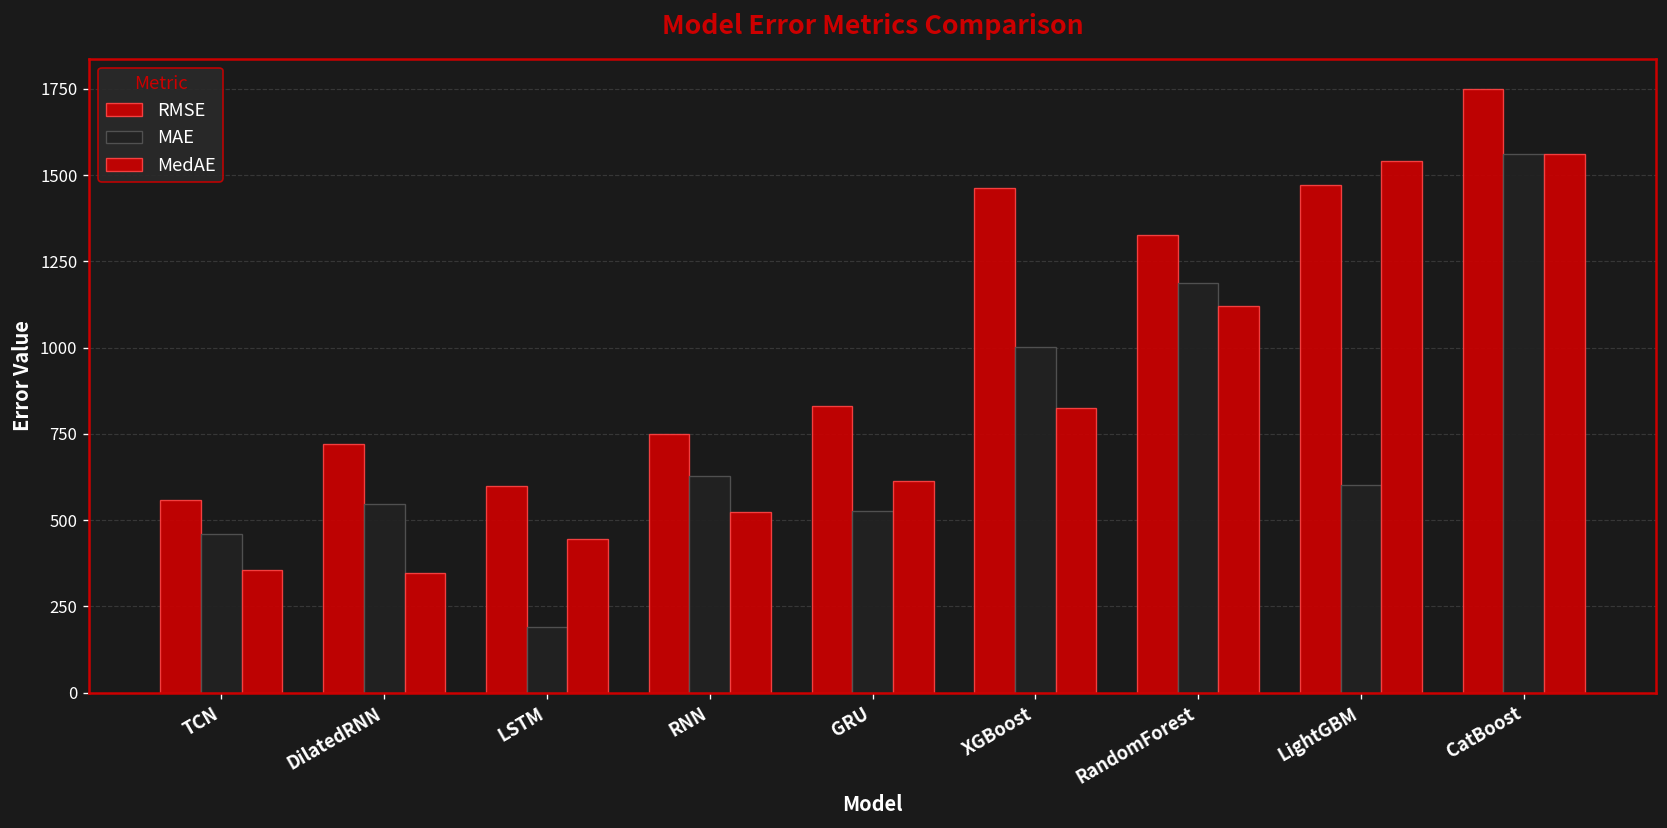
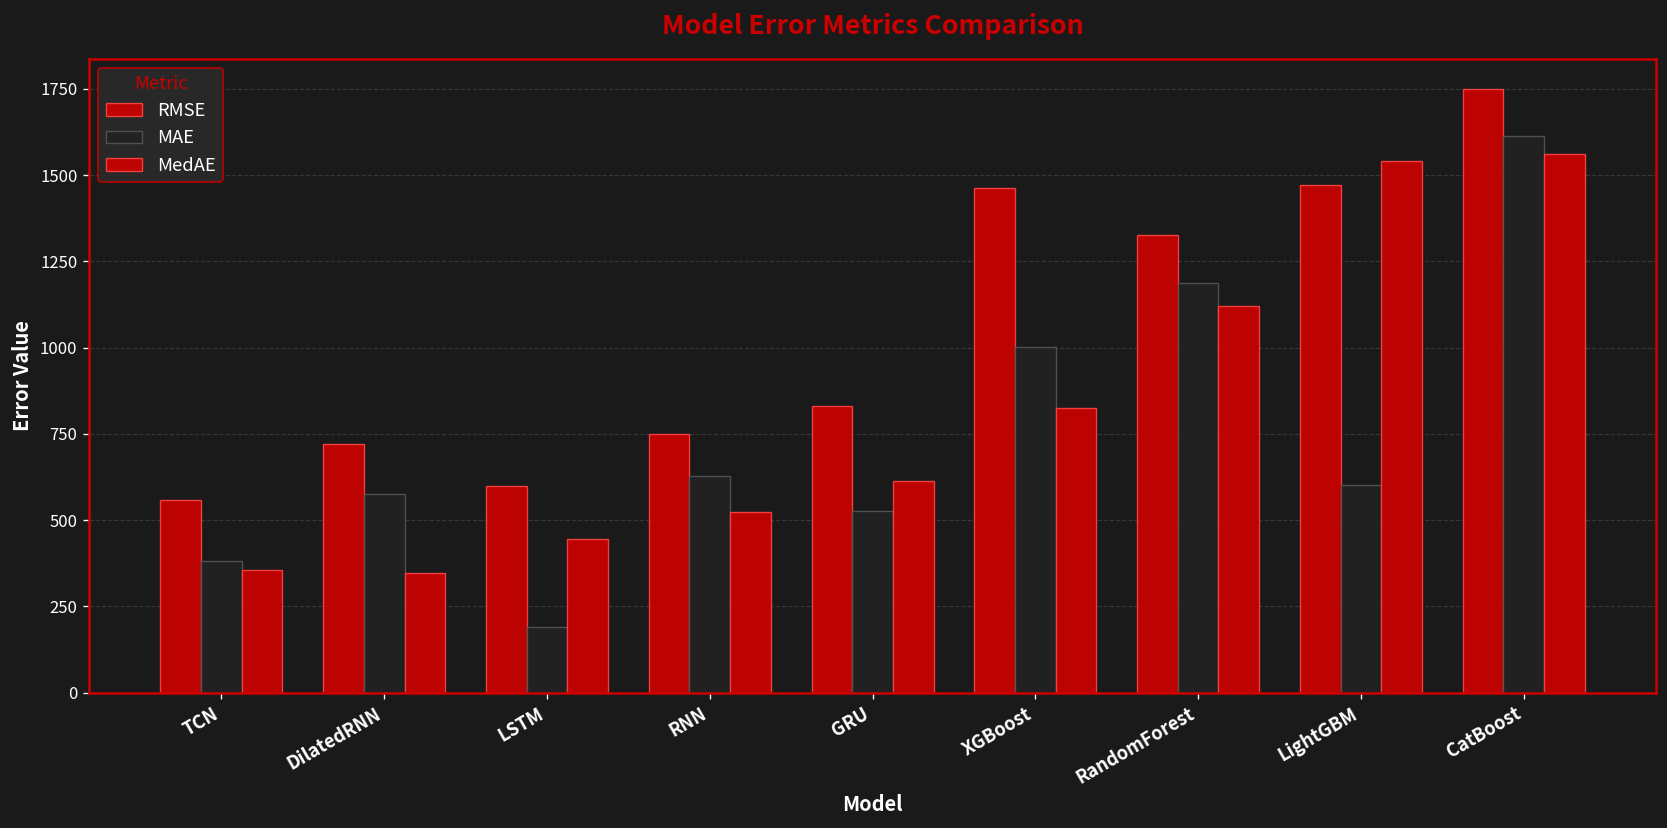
MAE, TCN: 460 -> 380
MAE, DilatedRNN: 550 -> 580
MAE, CatBoost: 1560 -> 1610
